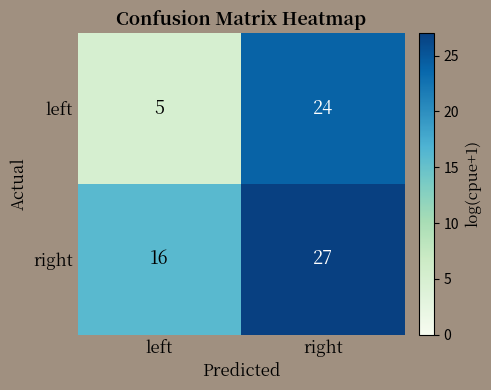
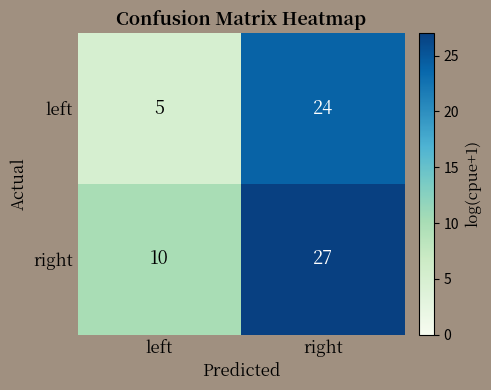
right, left: 16 -> 10
